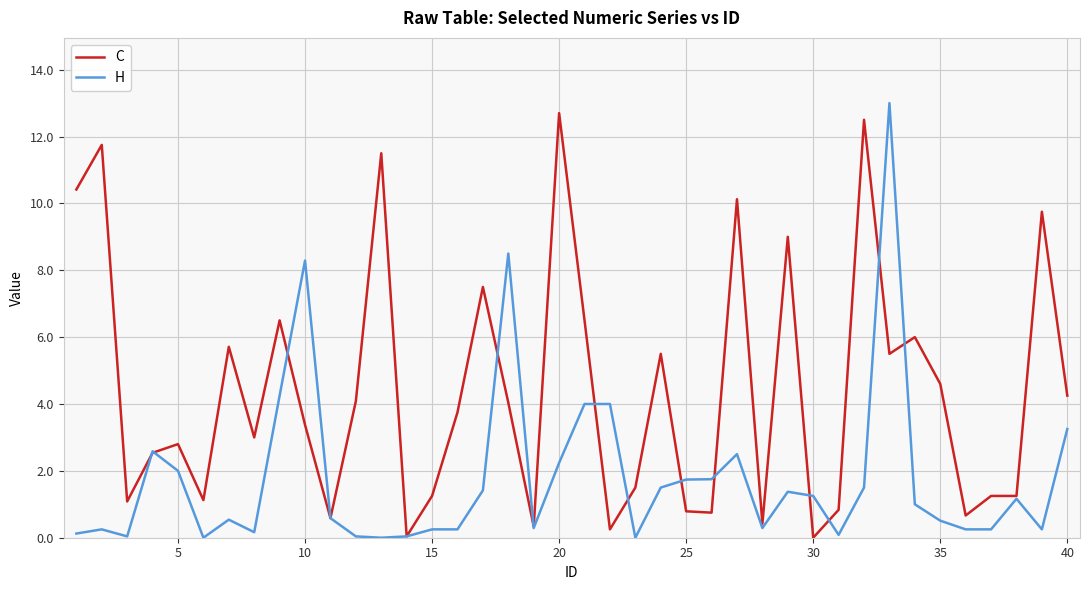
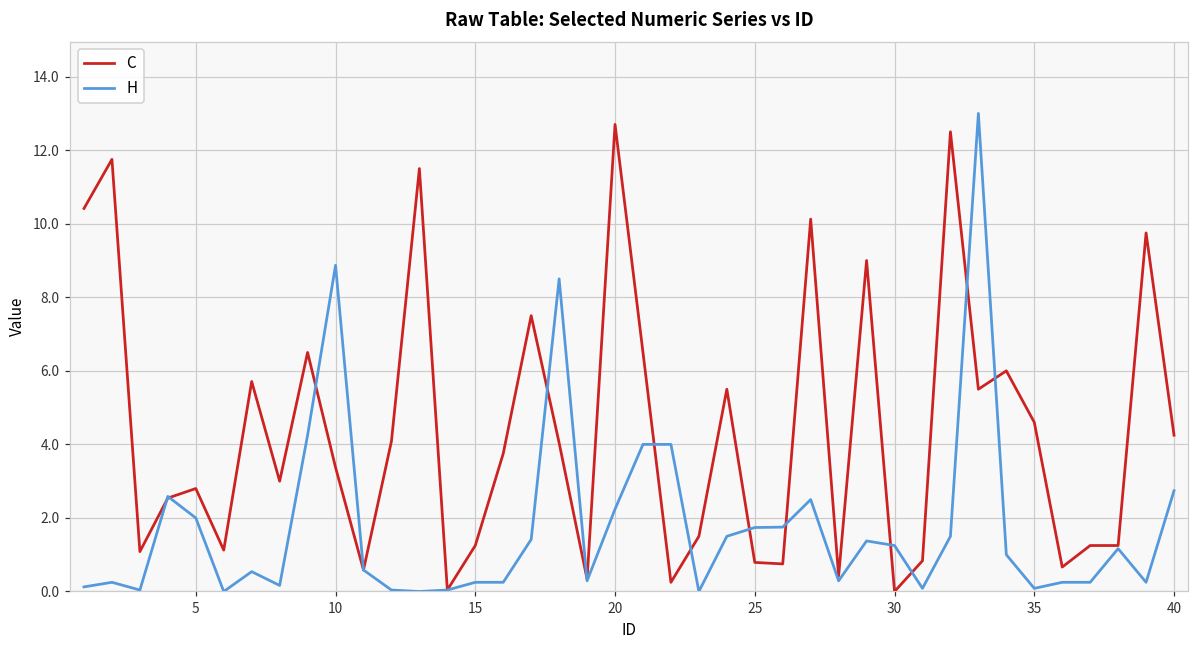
H, 10: 8.3 -> 8.9
H, 35: 0.5 -> 0.1
H, 40: 3.3 -> 2.7
